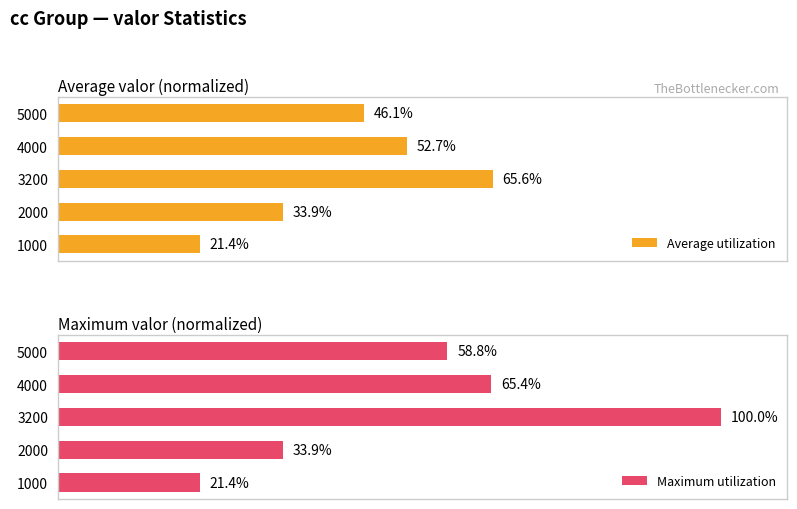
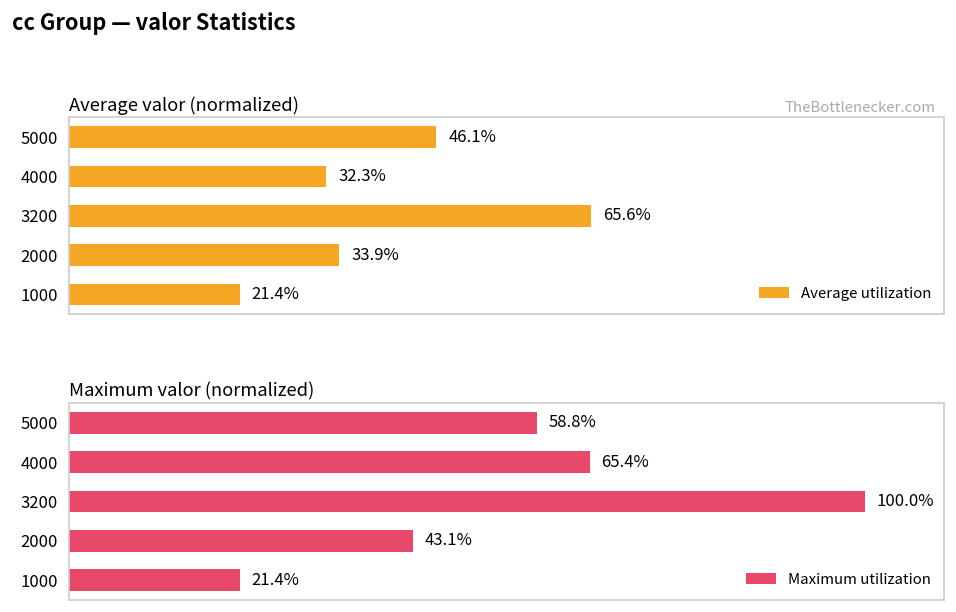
Average valor (normalized), 4000: 52.7% -> 32.3%
Maximum valor (normalized), 2000: 33.9% -> 43.1%
